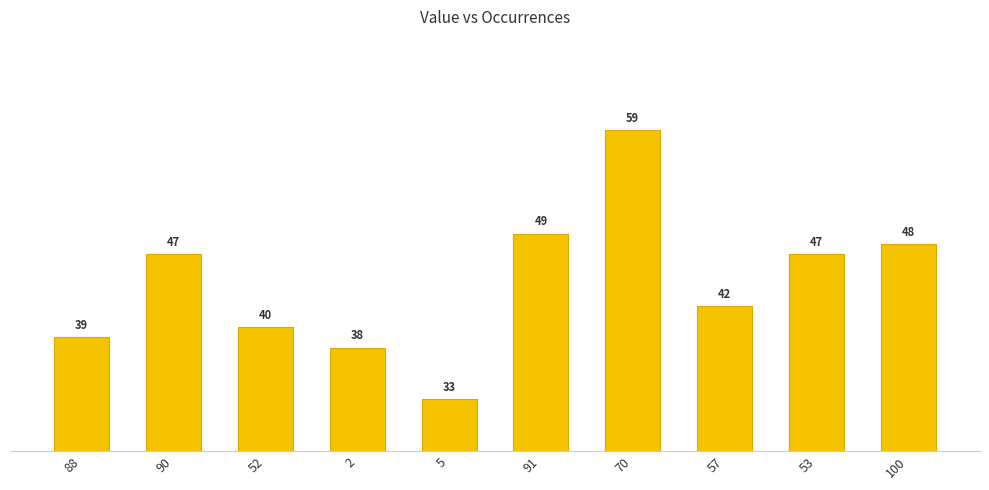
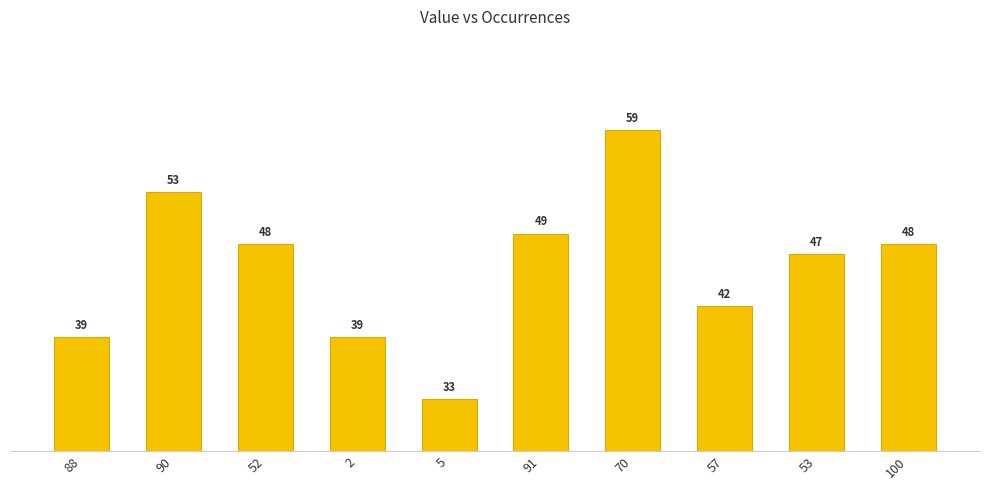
90: 47 -> 53
52: 40 -> 48
2: 38 -> 39
